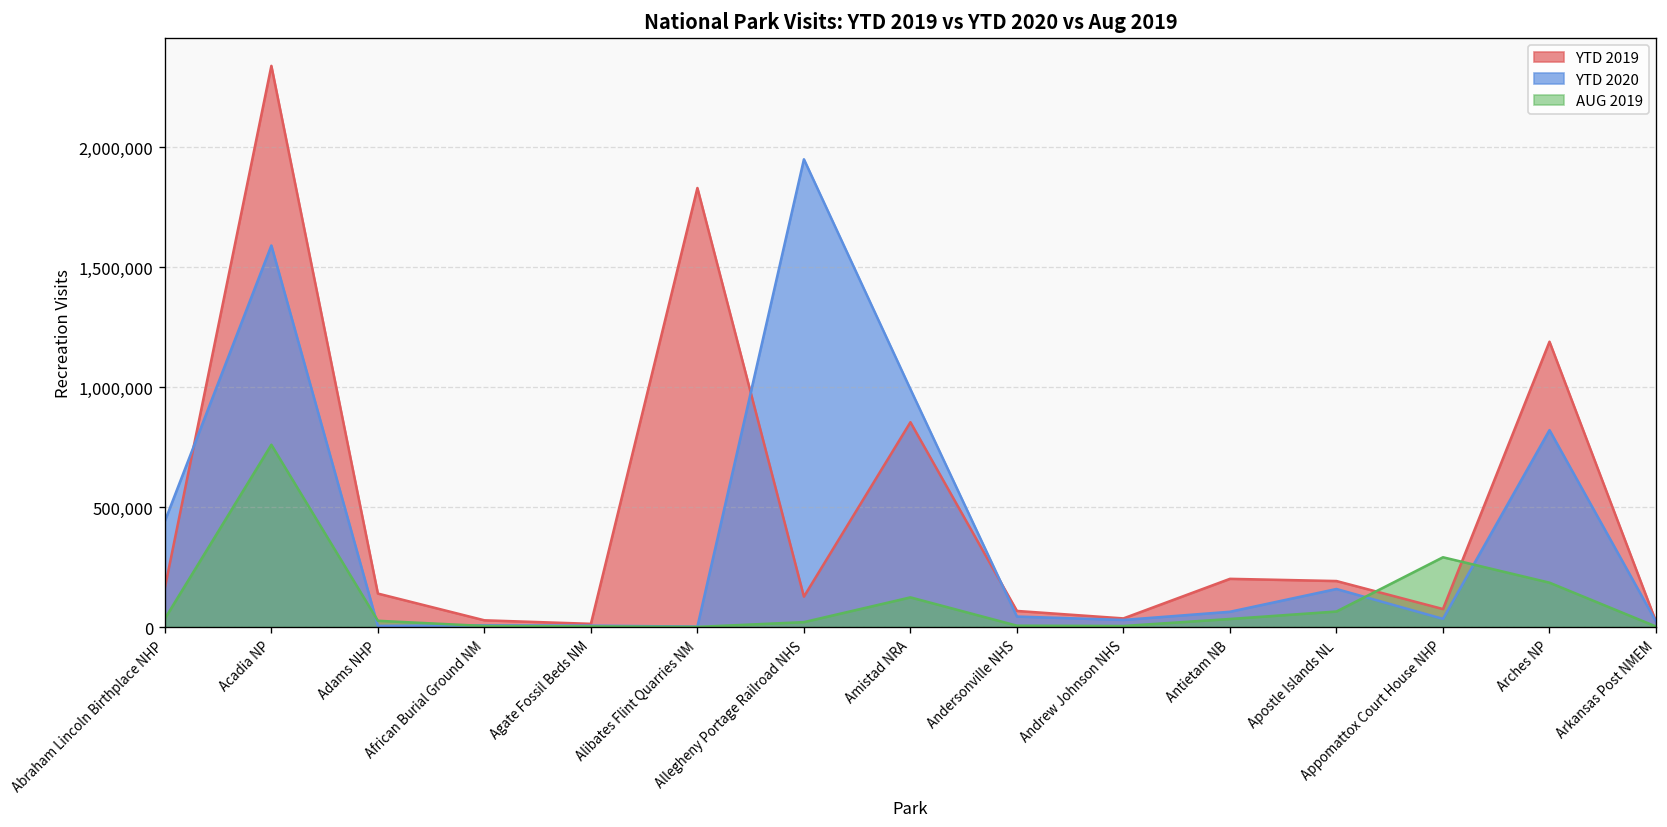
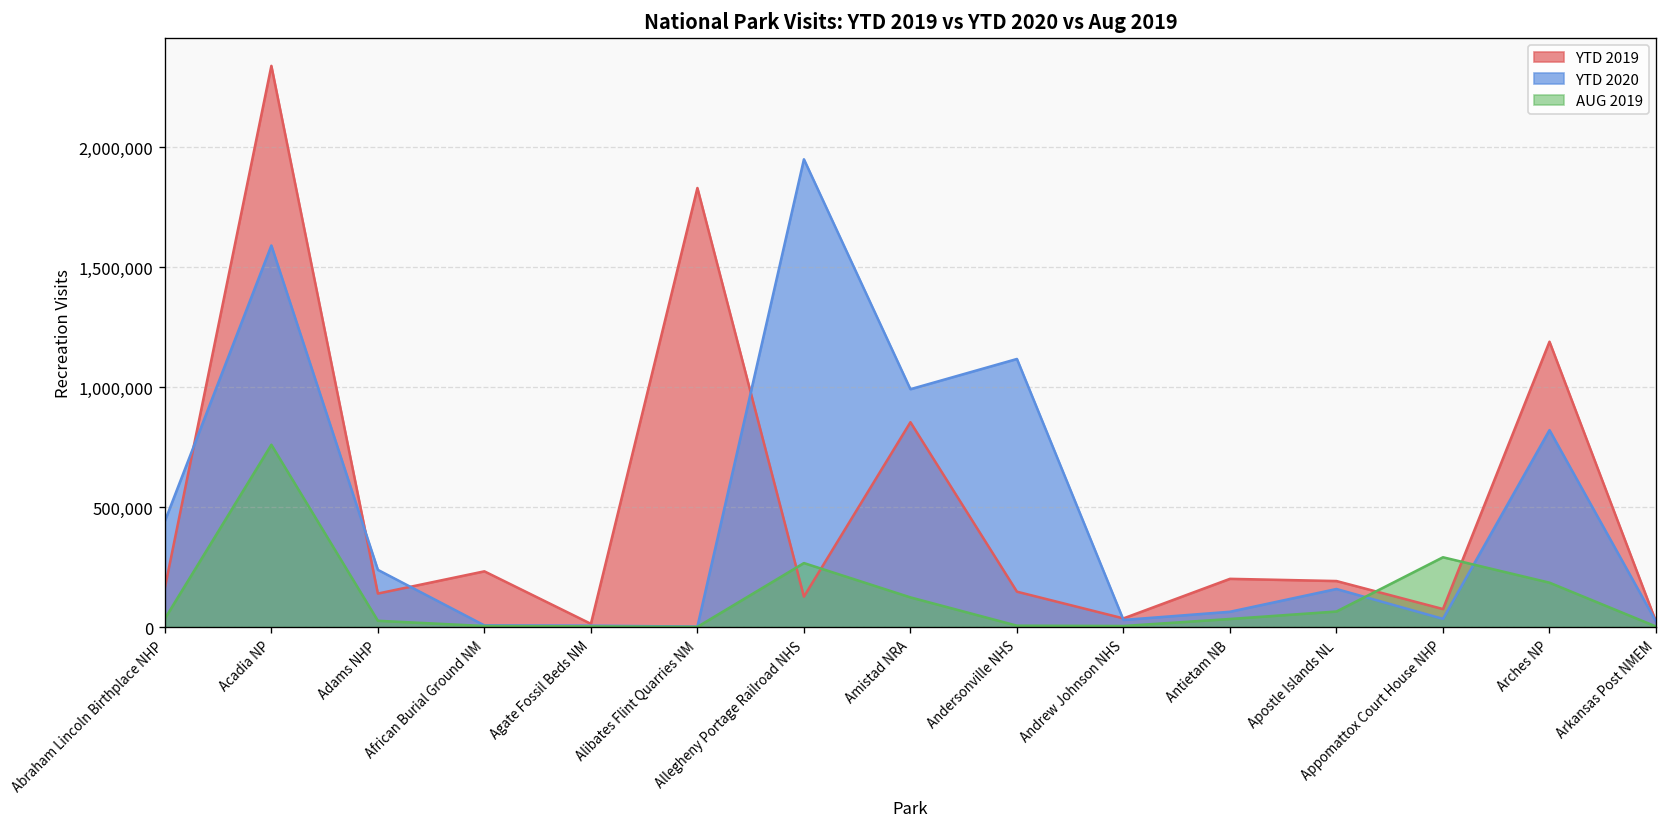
YTD 2020, Adams NHP: 0 -> 240,000
YTD 2019, African Burial Ground NM: 30,000 -> 230,000
AUG 2019, Allegheny Portage Railroad NHS: 20,000 -> 270,000
YTD 2019, Andersonville NHS: 70,000 -> 150,000
YTD 2020, Andersonville NHS: 40,000 -> 1,120,000
